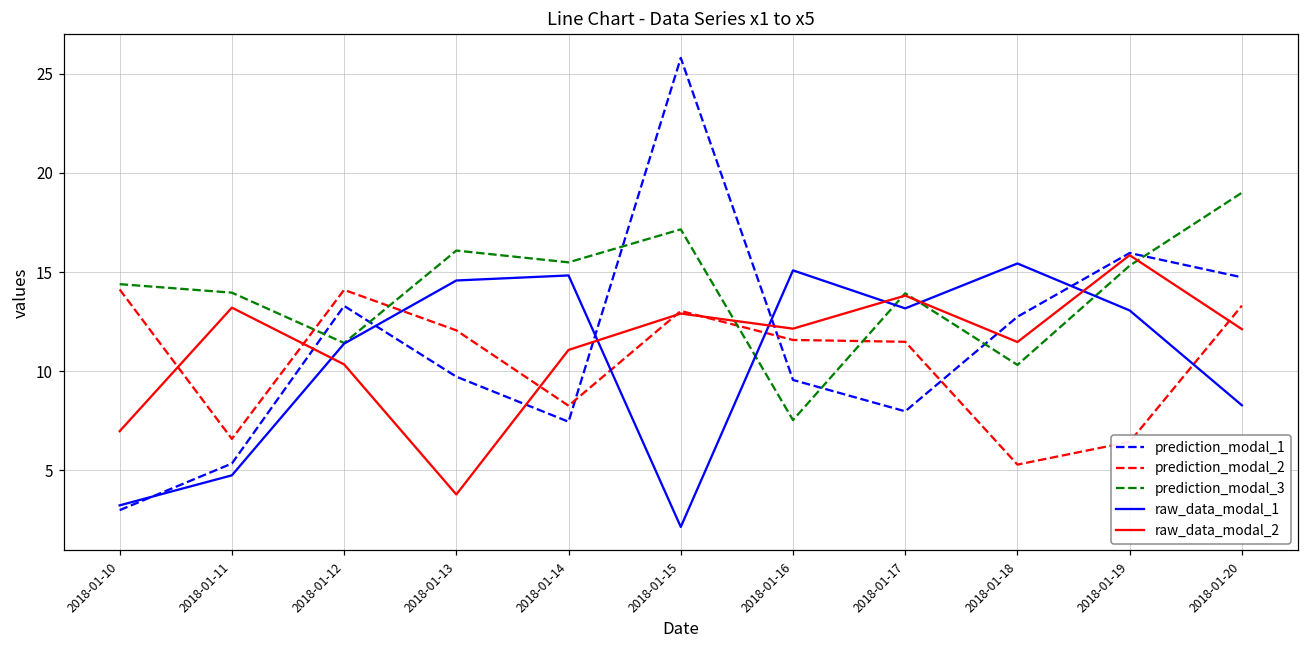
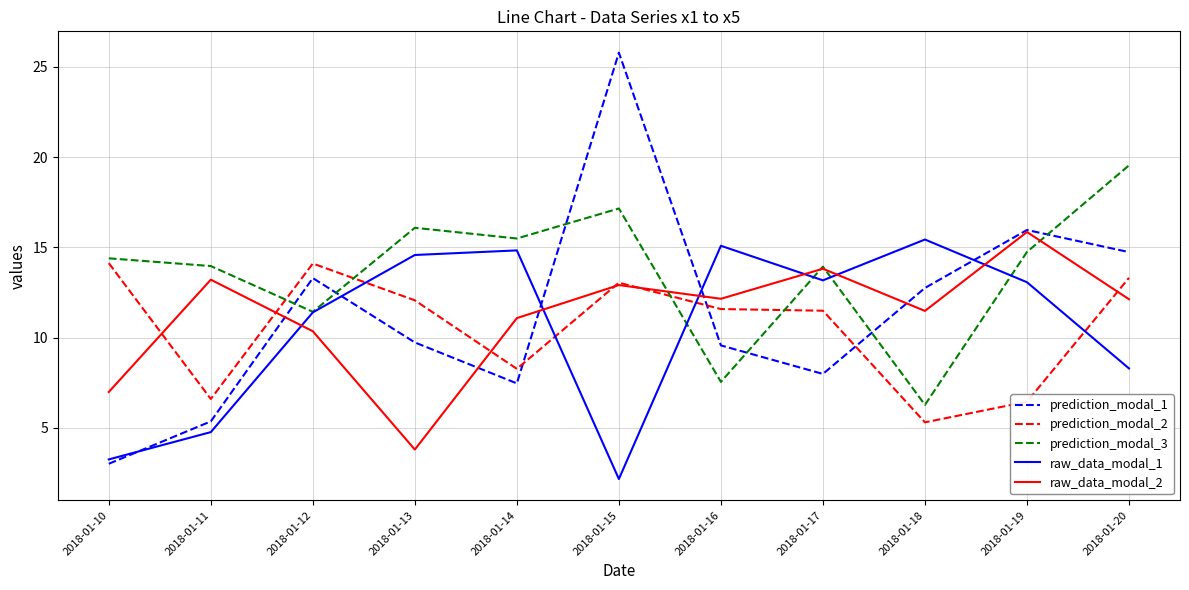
prediction_modal_3, 2018-01-18: 10.3 -> 6.3
prediction_modal_3, 2018-01-19: 15.3 -> 14.7
prediction_modal_3, 2018-01-20: 19.0 -> 19.5
